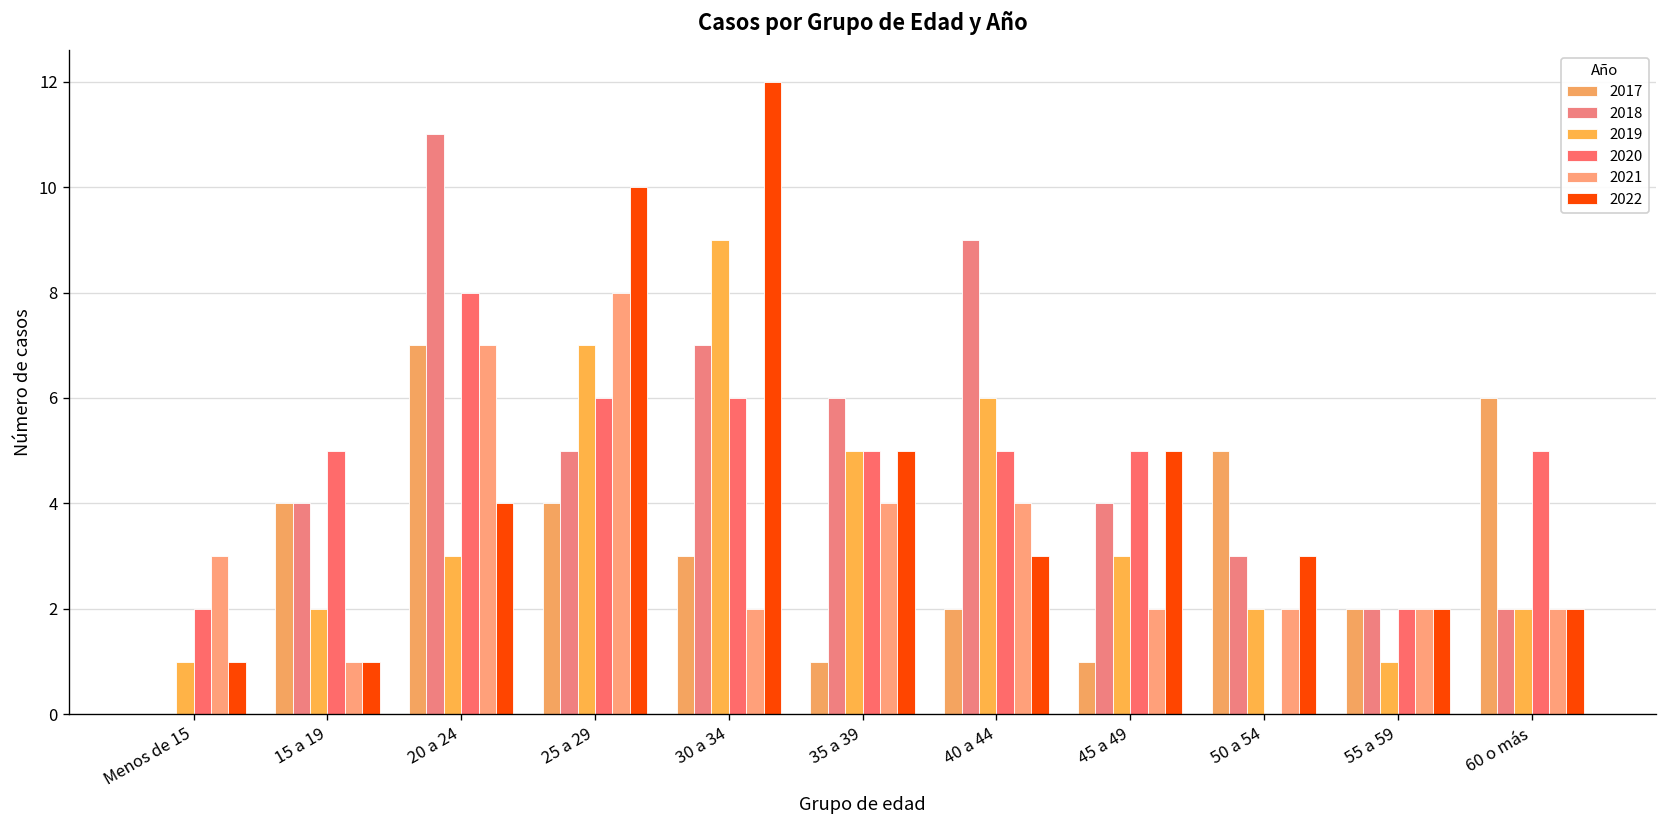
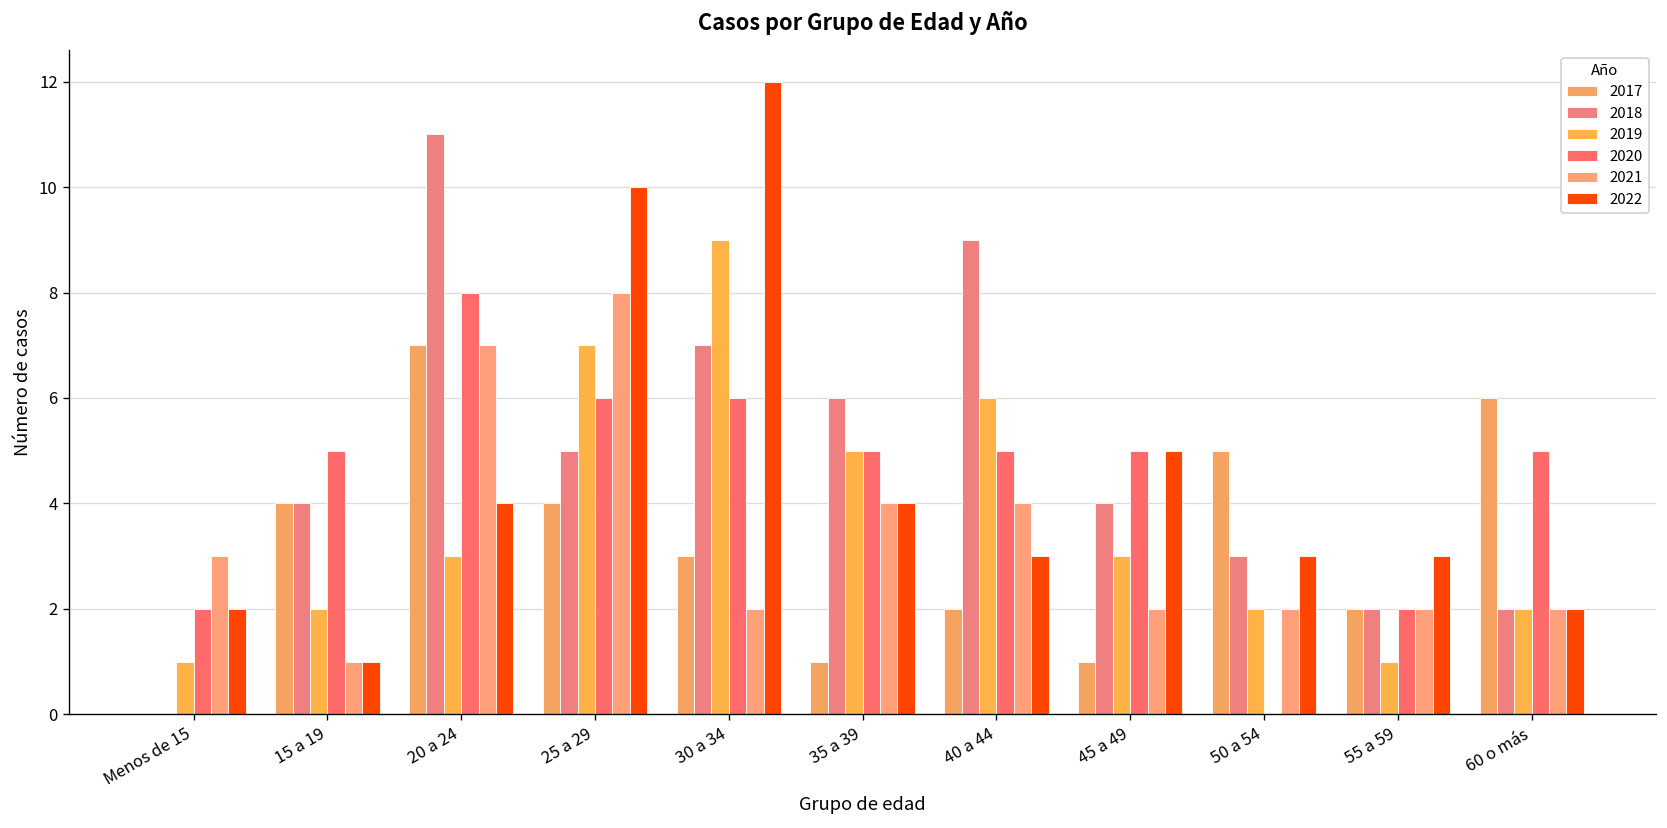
2022, Menos de 15: 1 -> 2
2022, 35 a 39: 5 -> 4
2022, 55 a 59: 2 -> 3
